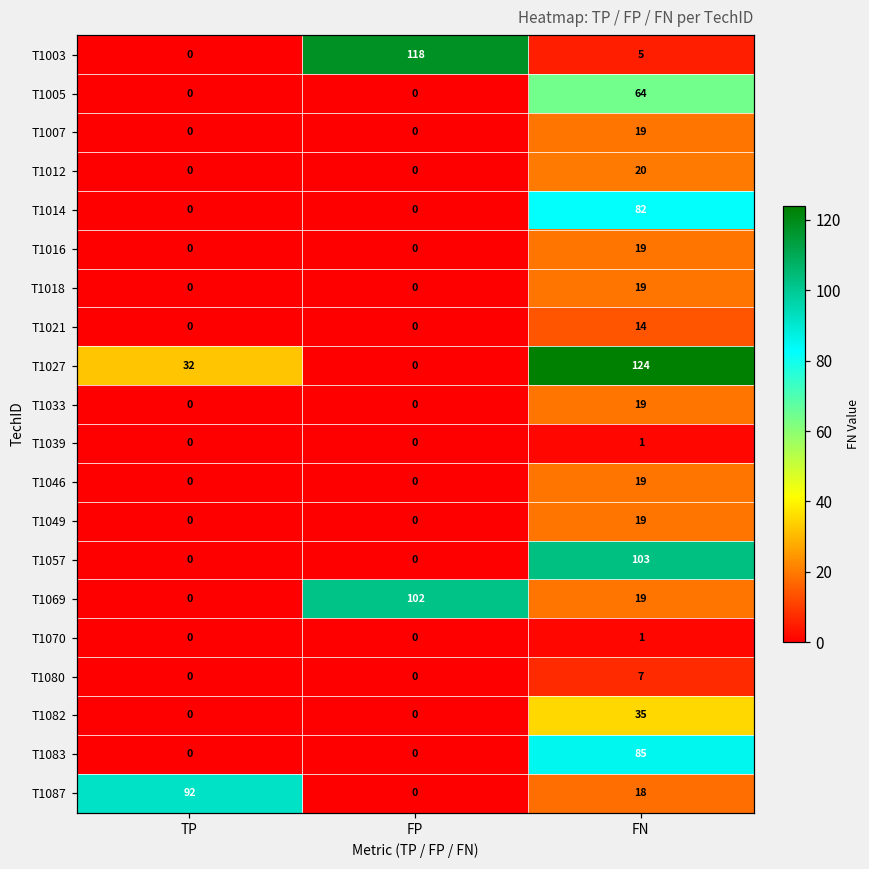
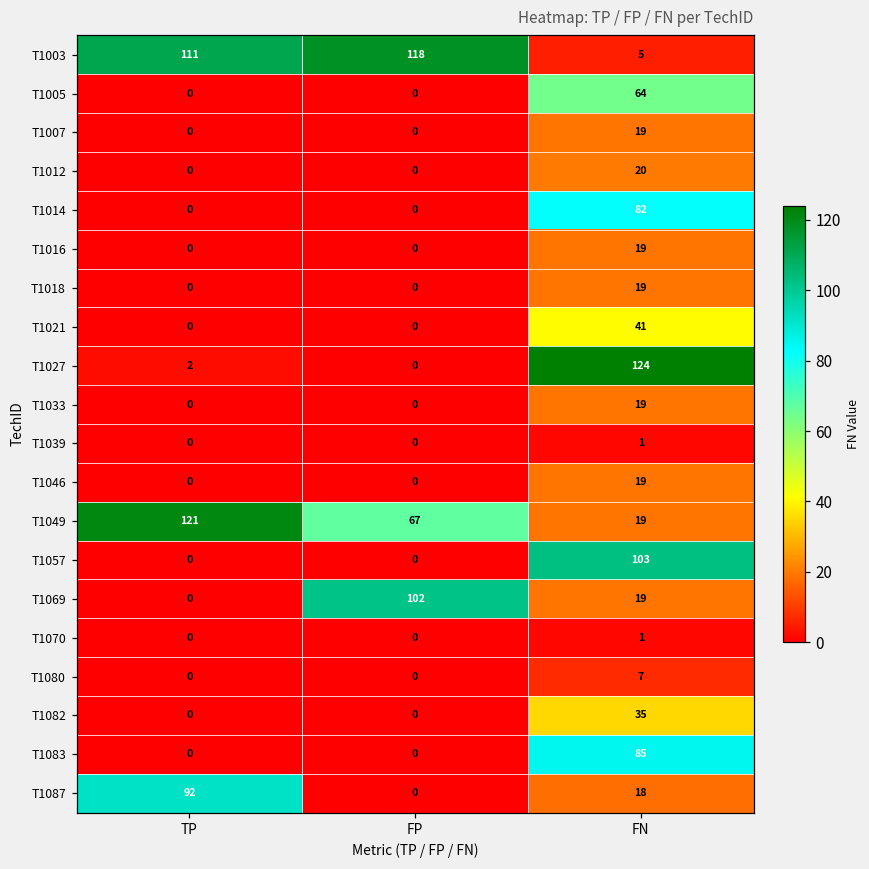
T1003, TP: 0 -> 111
T1021, FN: 14 -> 41
T1027, TP: 32 -> 2
T1049, TP: 0 -> 121
T1049, FP: 0 -> 67
